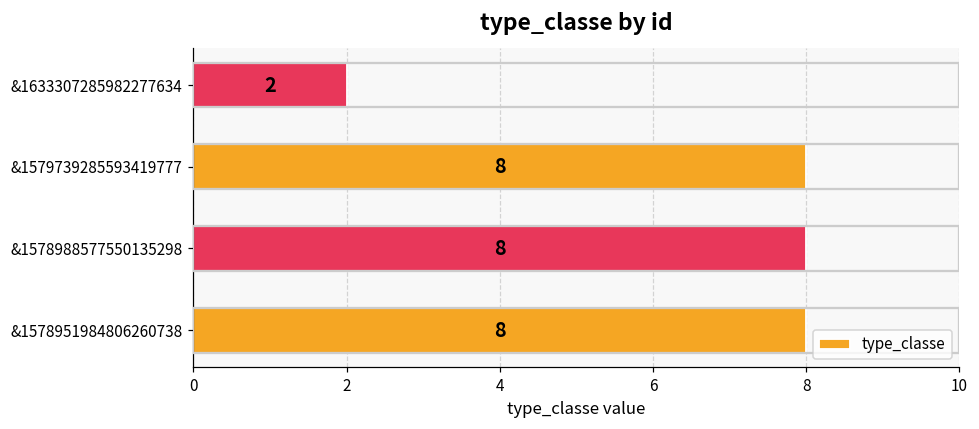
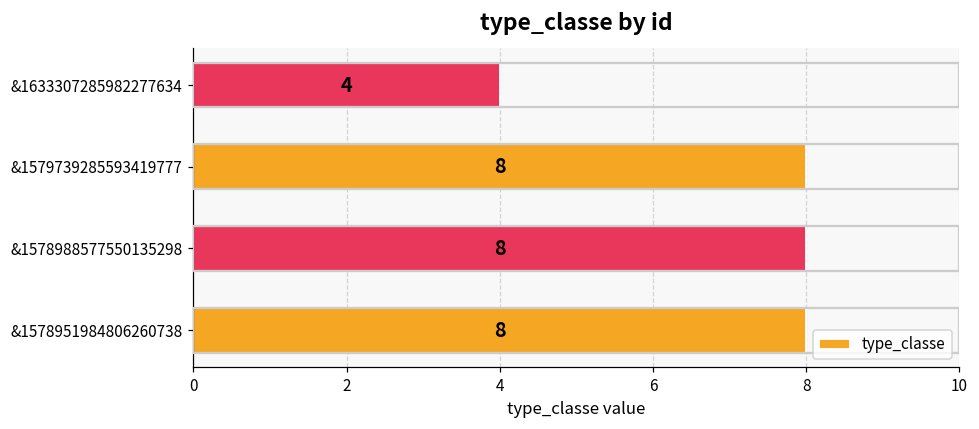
&1633307285982277634: 2 -> 4
